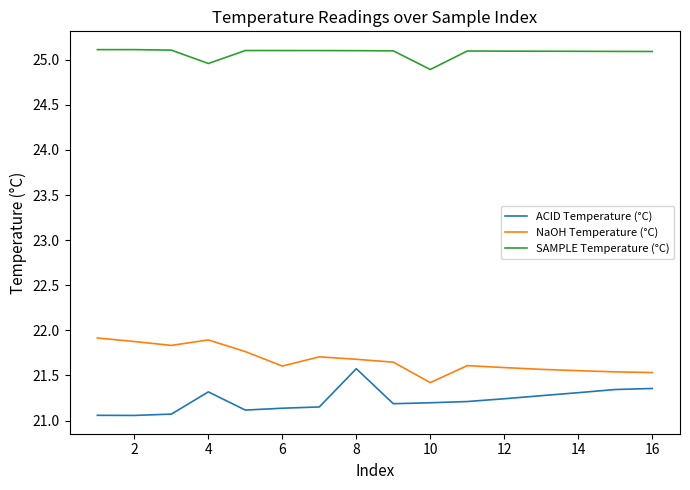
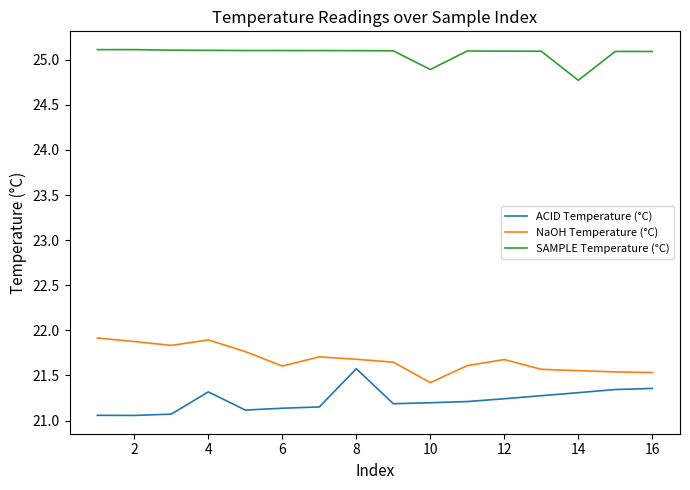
SAMPLE Temperature (°C), 4: 25.0 -> 25.1
NaOH Temperature (°C), 12: 21.6 -> 21.7
SAMPLE Temperature (°C), 14: 25.1 -> 24.8
